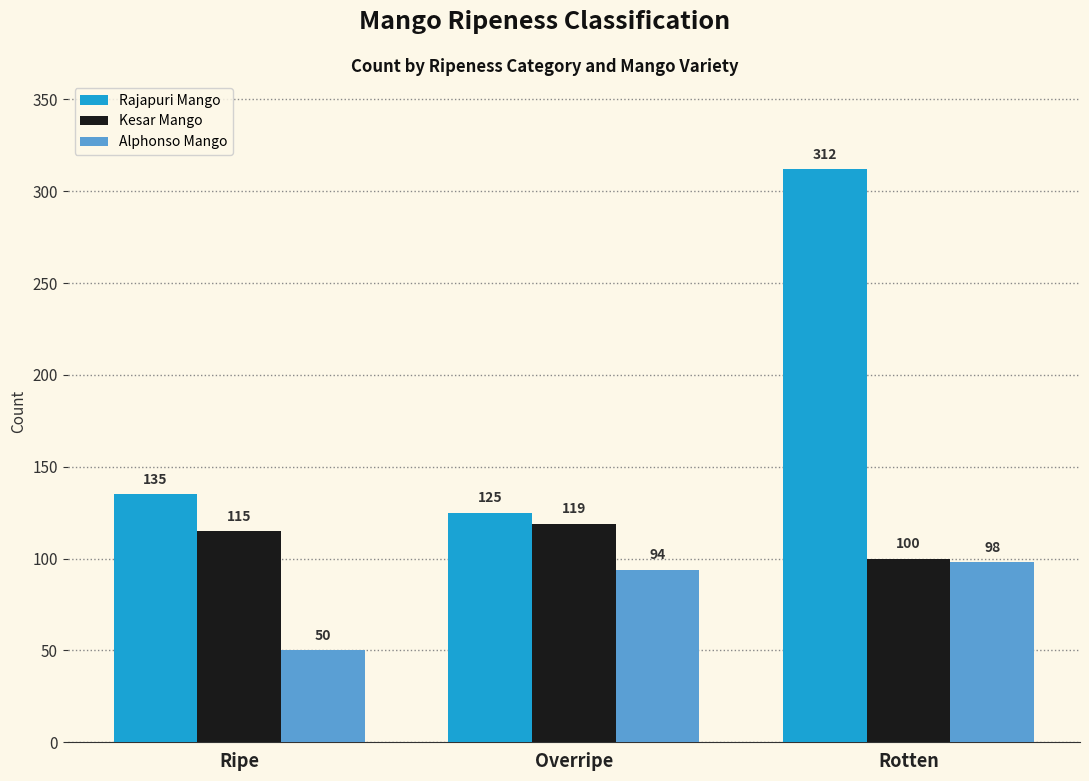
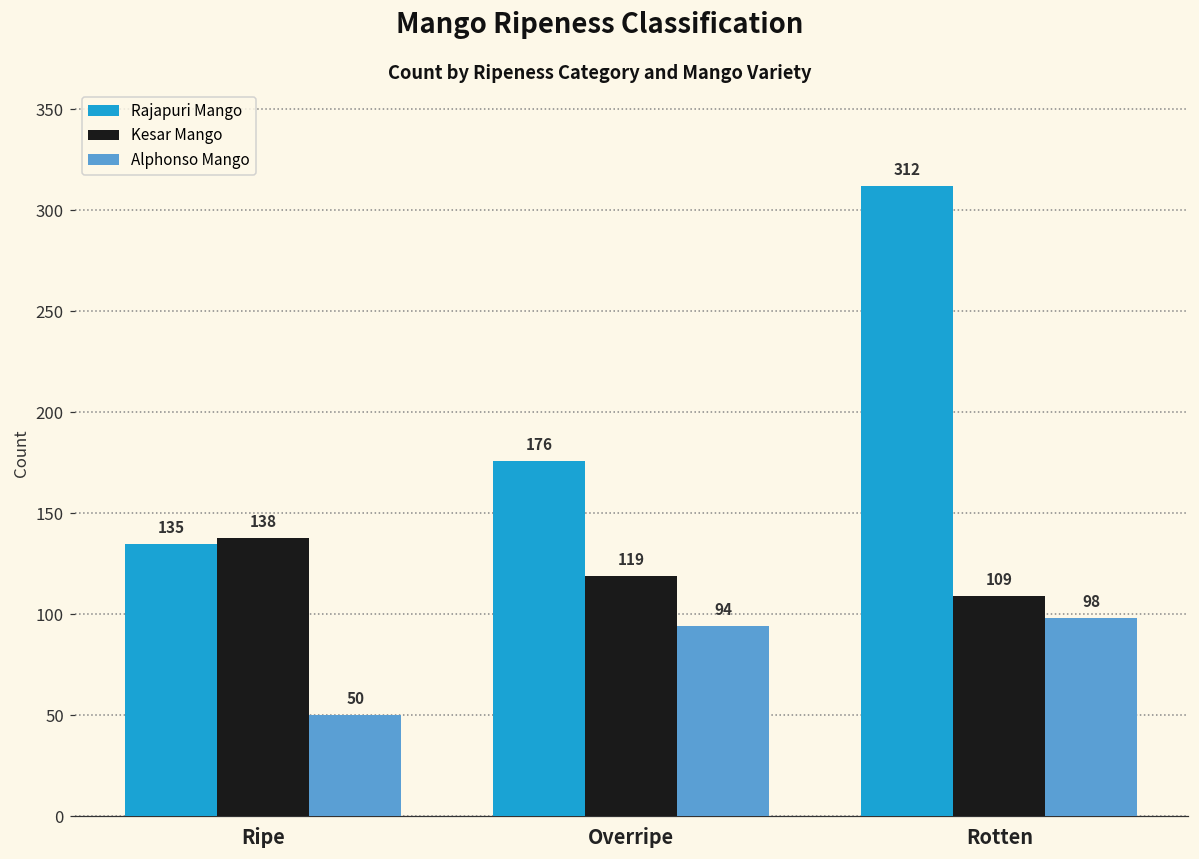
Kesar Mango, Ripe: 115 -> 138
Rajapuri Mango, Overripe: 125 -> 176
Kesar Mango, Rotten: 100 -> 109
